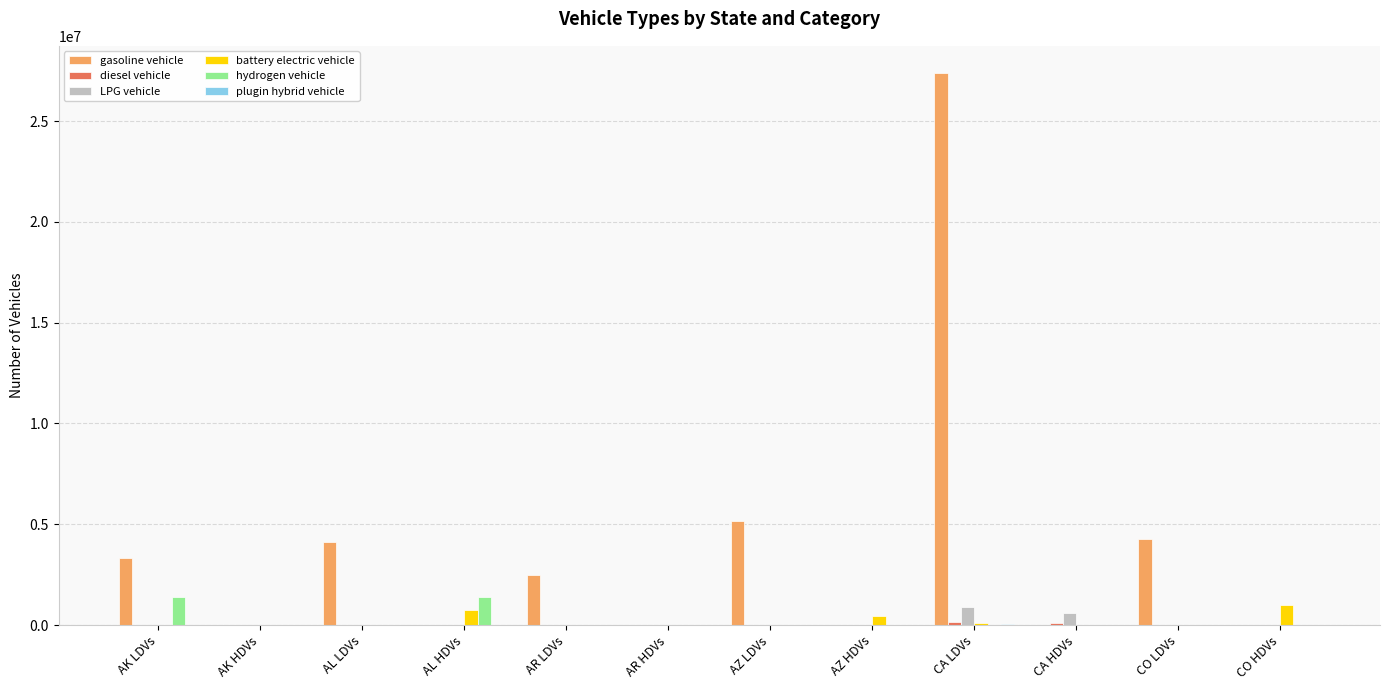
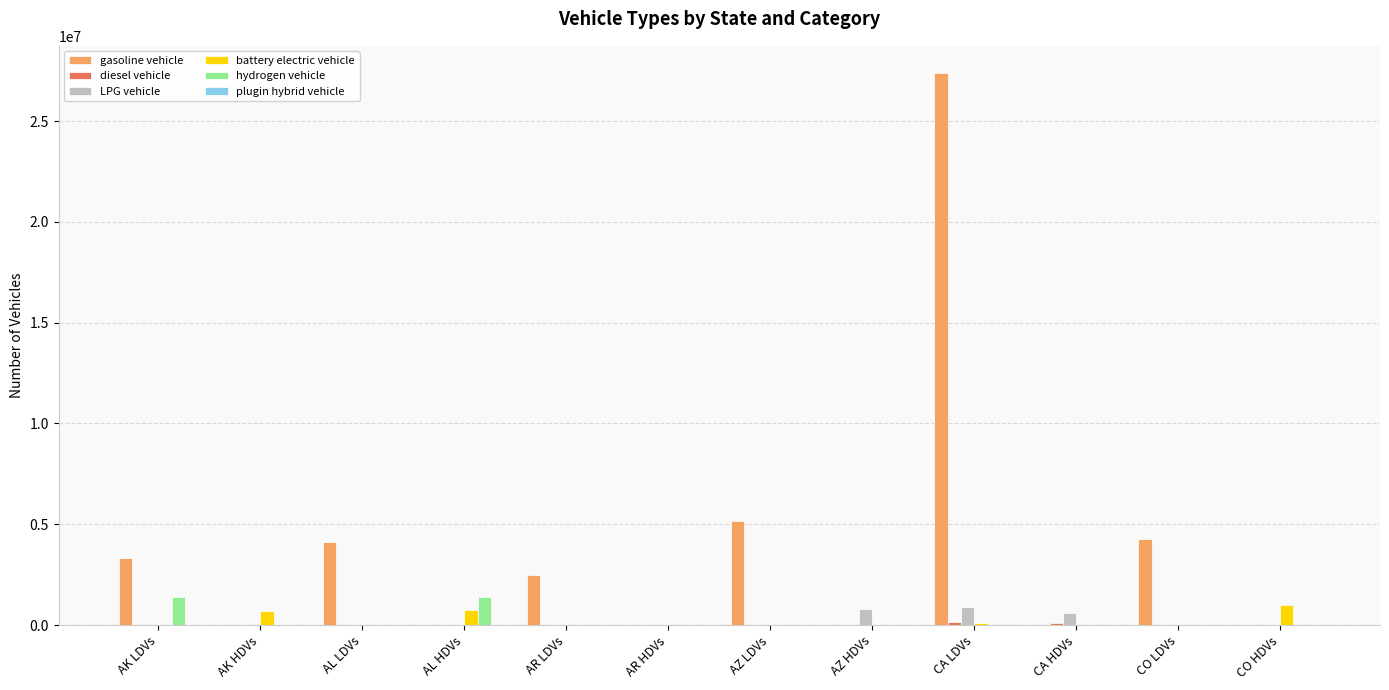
battery electric vehicle, AK HDVs: 0 -> 700000
LPG vehicle, AZ HDVs: 0 -> 800000
battery electric vehicle, AZ HDVs: 500000 -> 0
